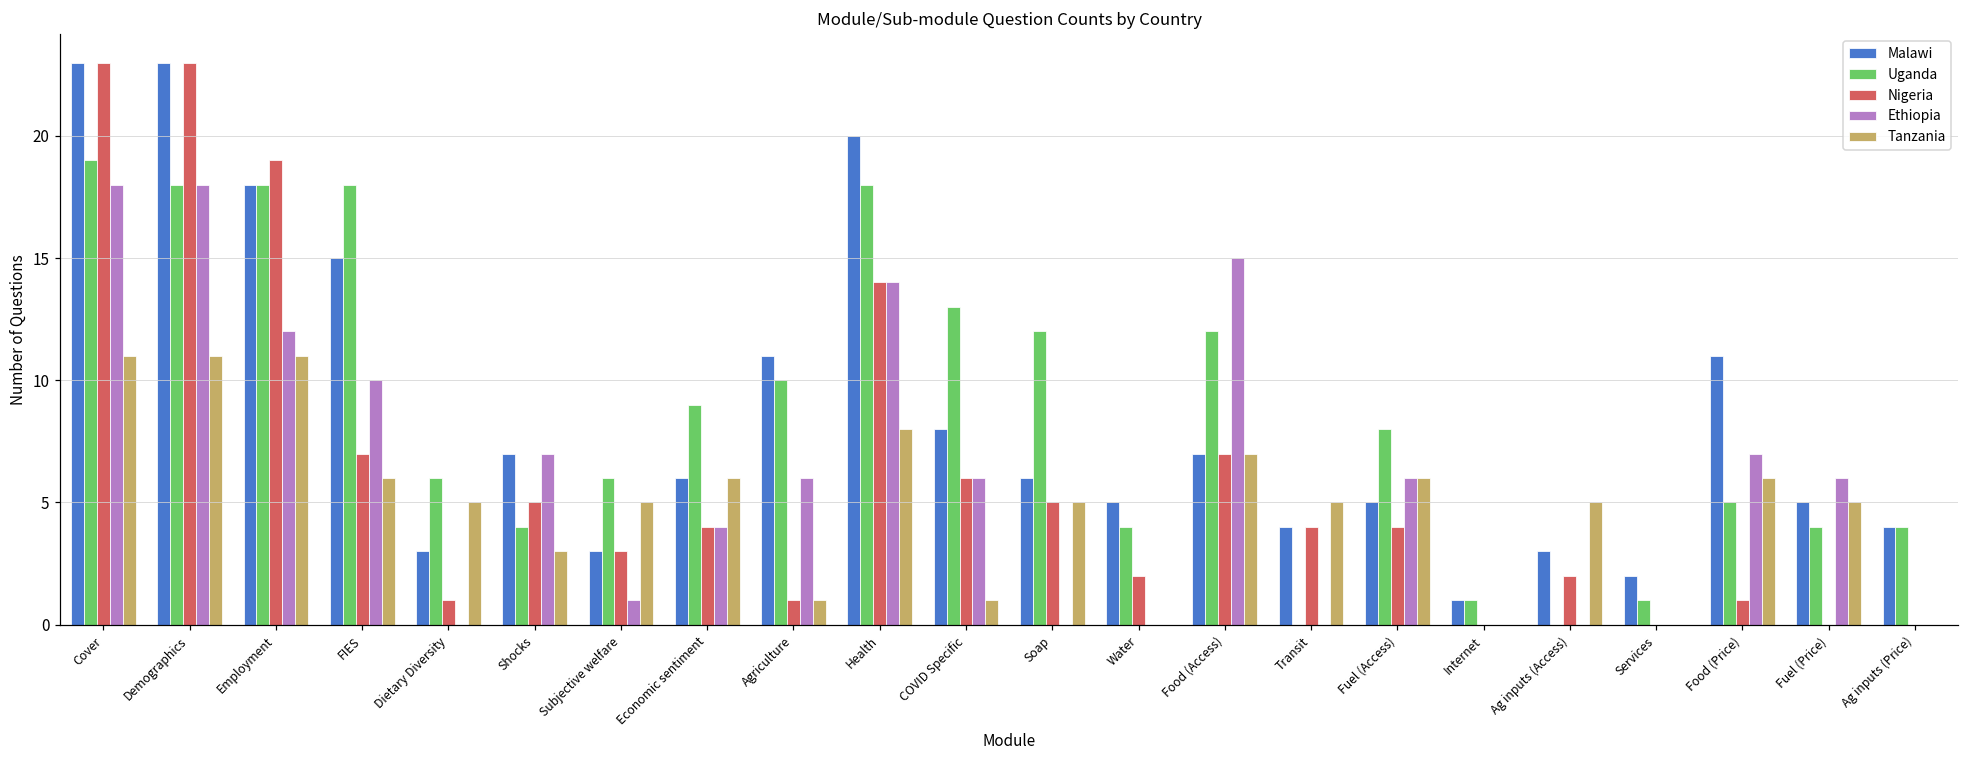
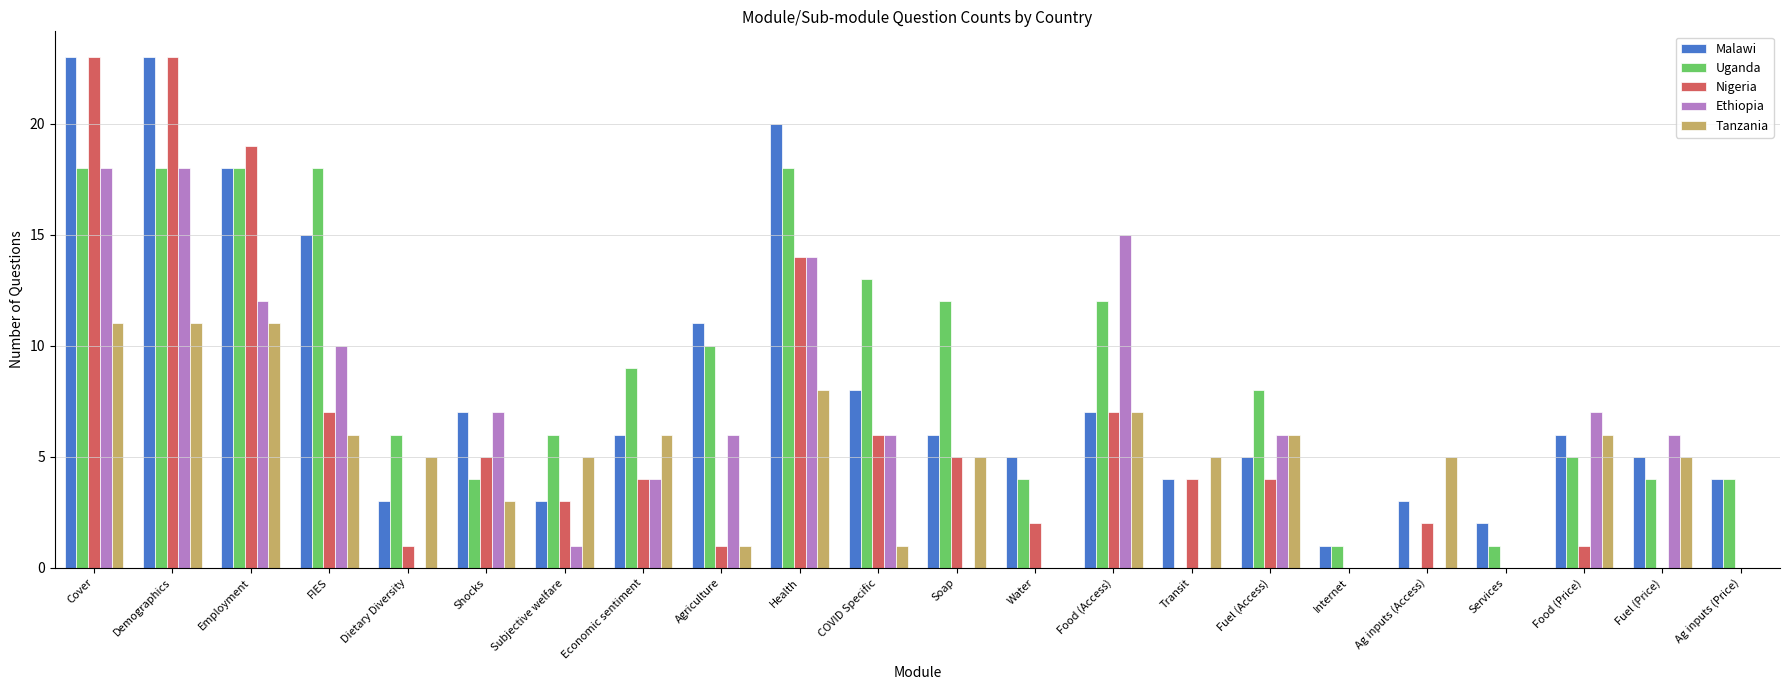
Uganda, Cover: 19 -> 18
Malawi, Food (Price): 11 -> 6
